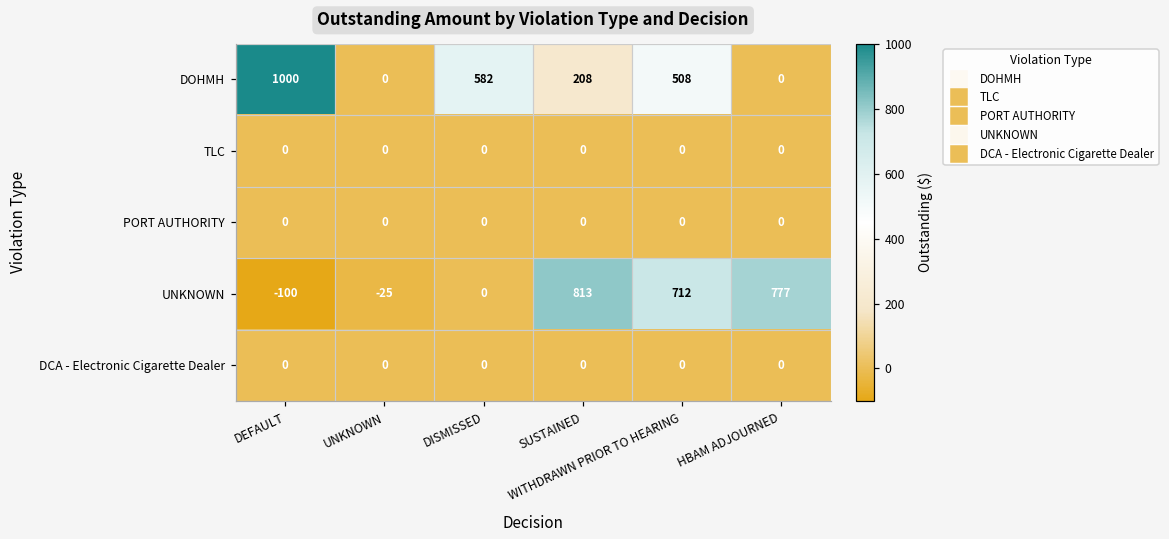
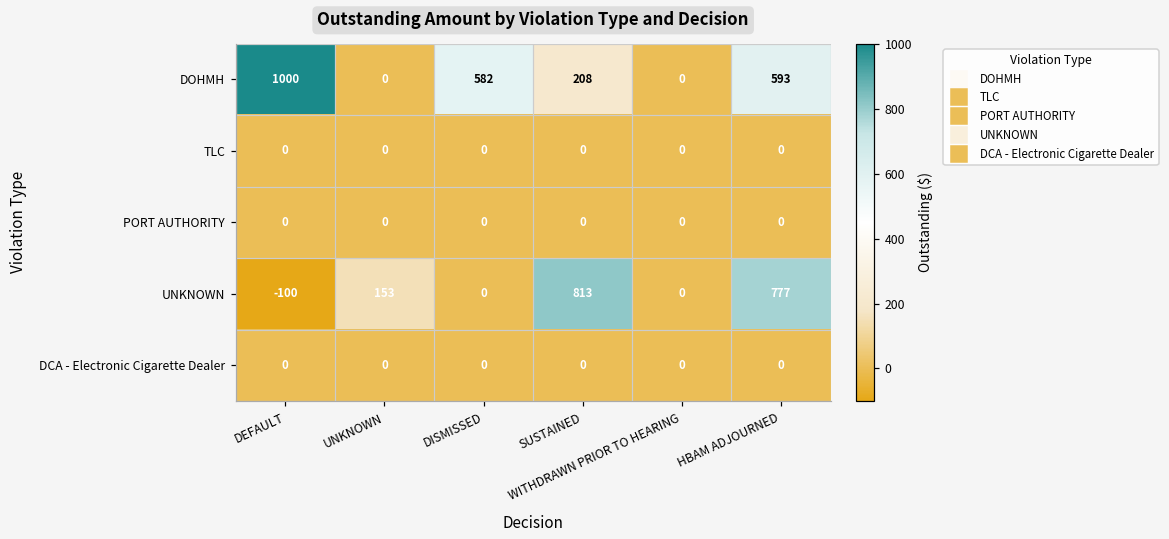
DOHMH, WITHDRAWN PRIOR TO HEARING: 508 -> 0
DOHMH, HBAM ADJOURNED: 0 -> 593
UNKNOWN, UNKNOWN: -25 -> 153
UNKNOWN, WITHDRAWN PRIOR TO HEARING: 712 -> 0
